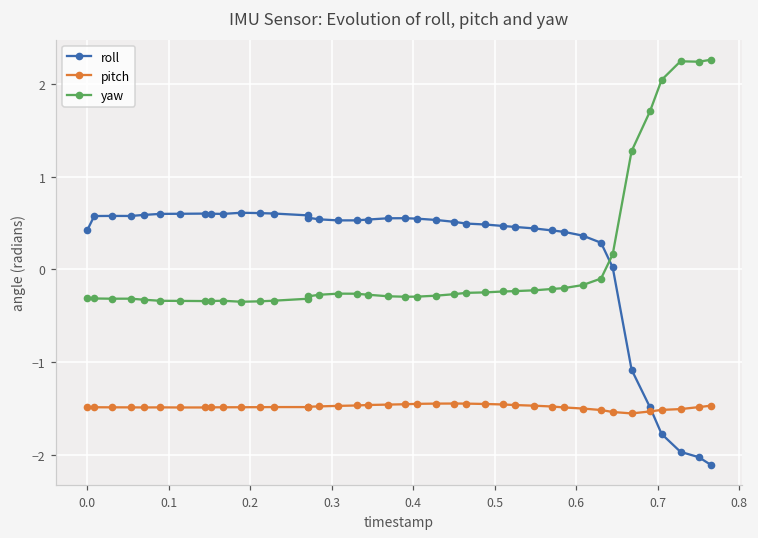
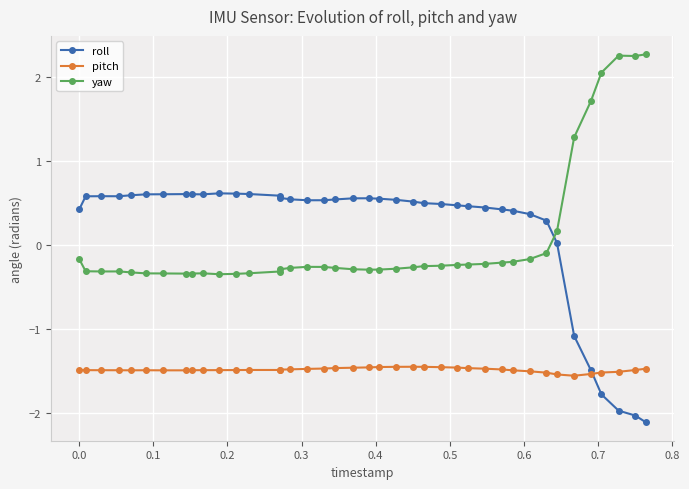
yaw, 0.0: -0.3 -> -0.2
